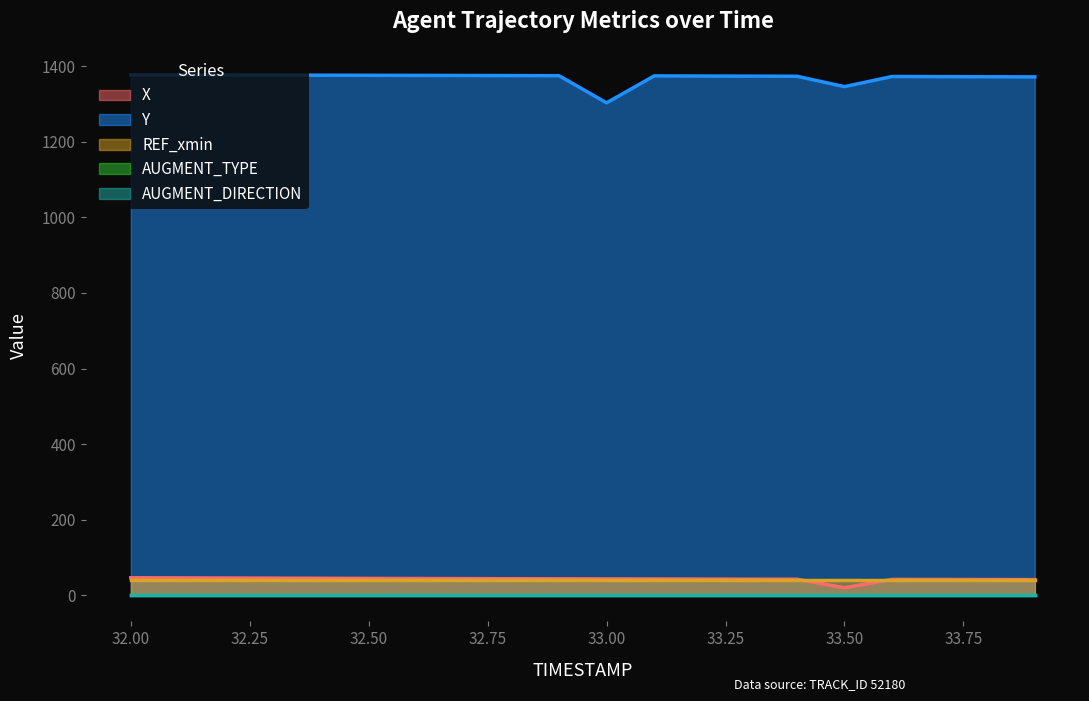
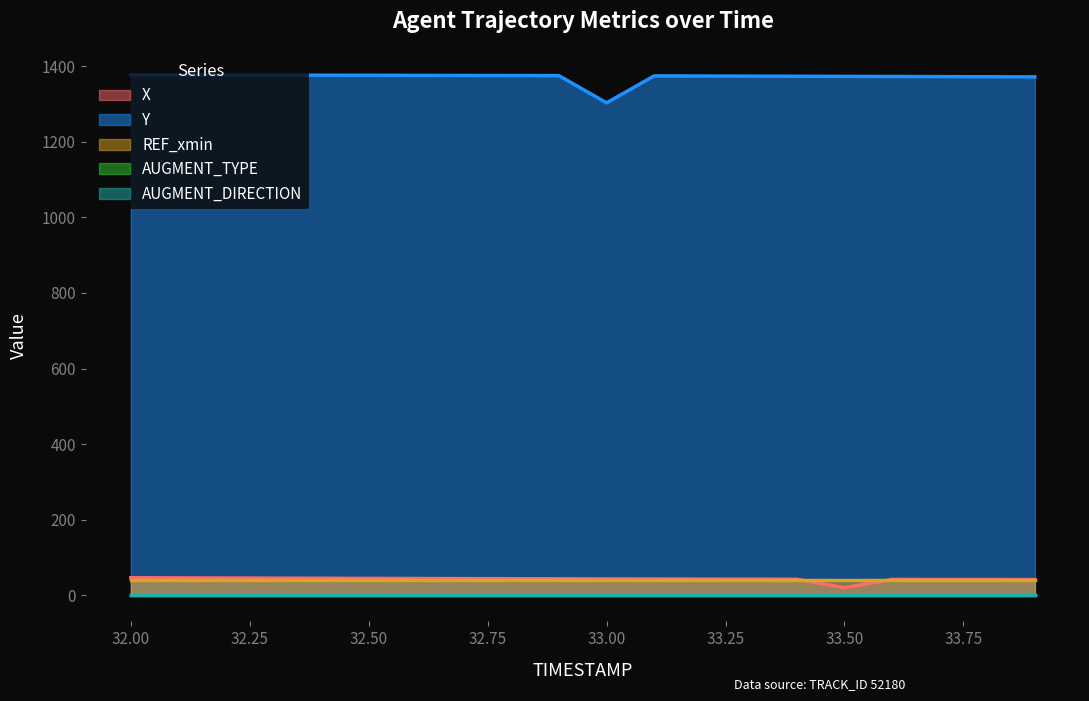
Y, 33.50: 1350 -> 1370
